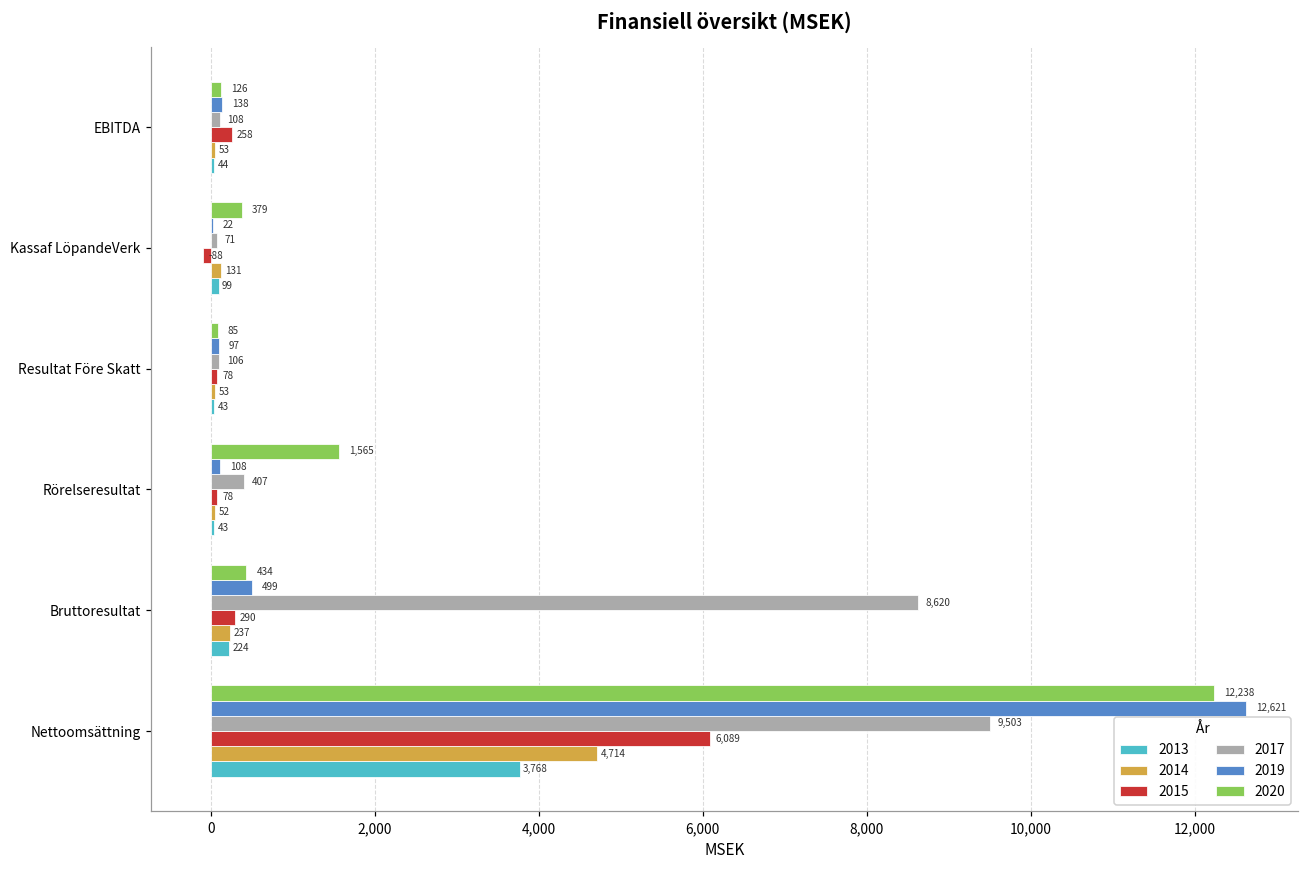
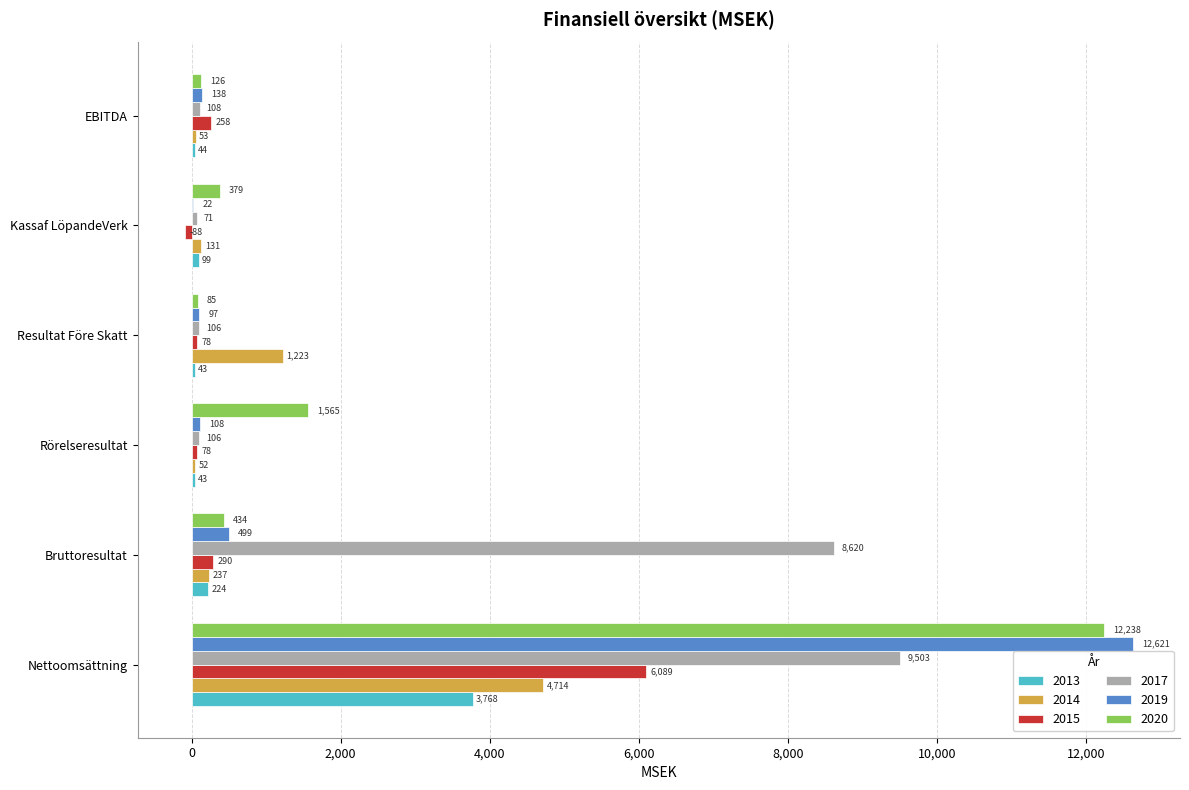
2014, Resultat Före Skatt: 53 -> 1,223
2017, Rörelseresultat: 407 -> 106
